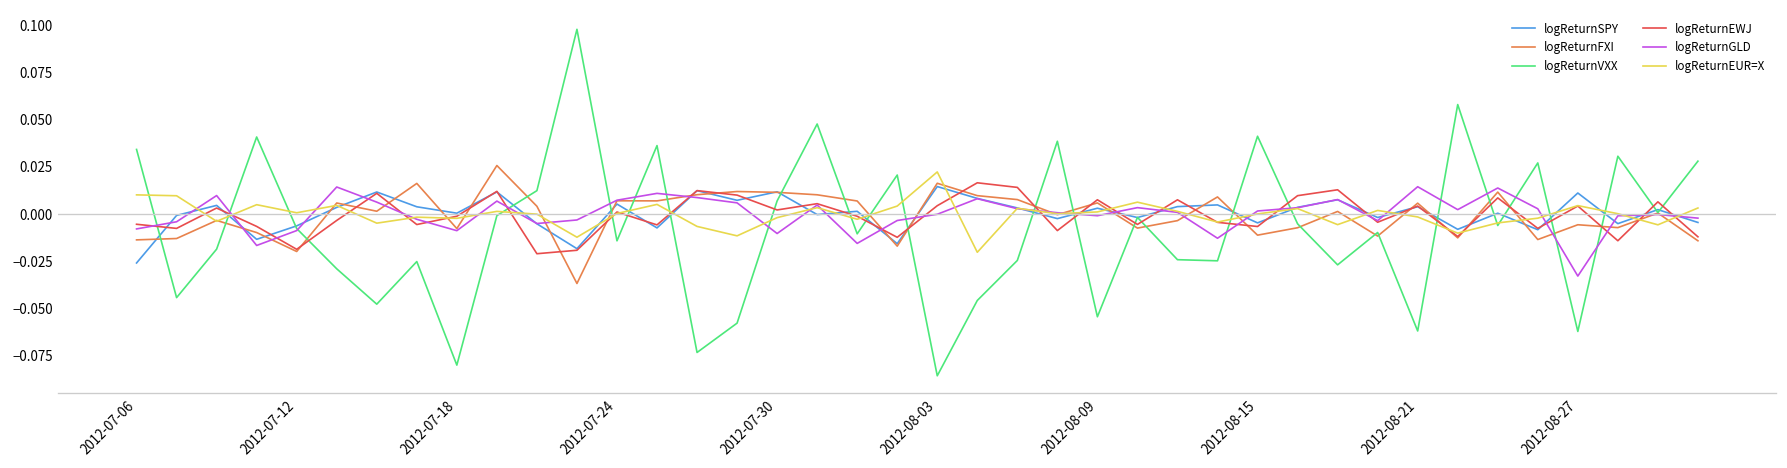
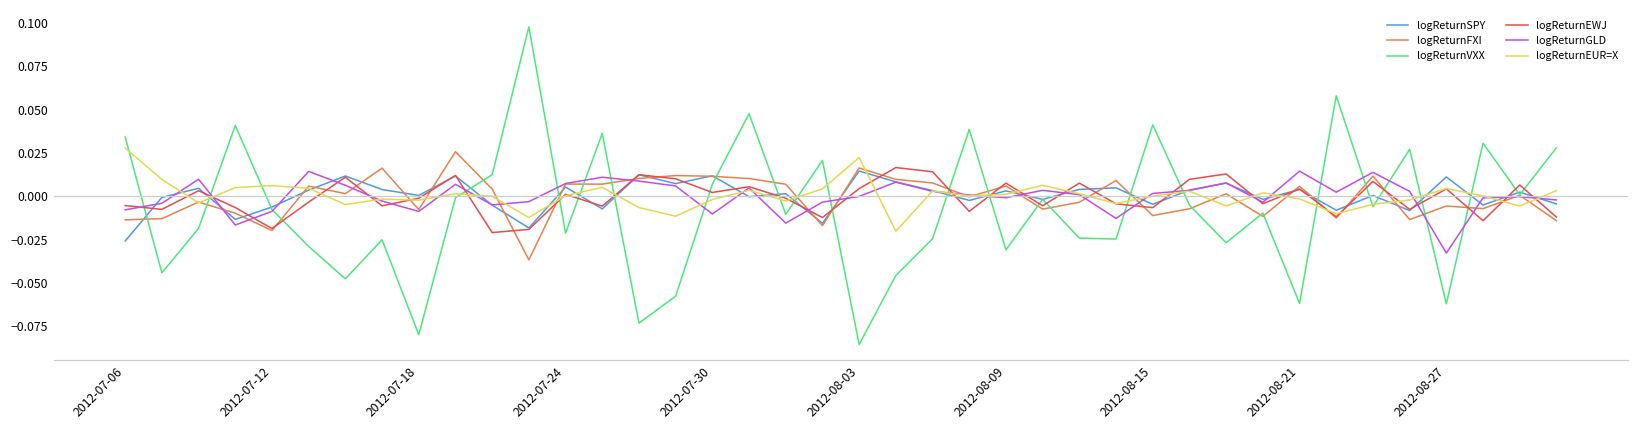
logReturnEUR=X, 2012-07-06: 0.010 -> 0.028
logReturnEUR=X, 2012-07-12: 0.001 -> 0.006
logReturnVXX, 2012-07-24: -0.014 -> -0.021
logReturnVXX, 2012-08-09: -0.054 -> -0.031
